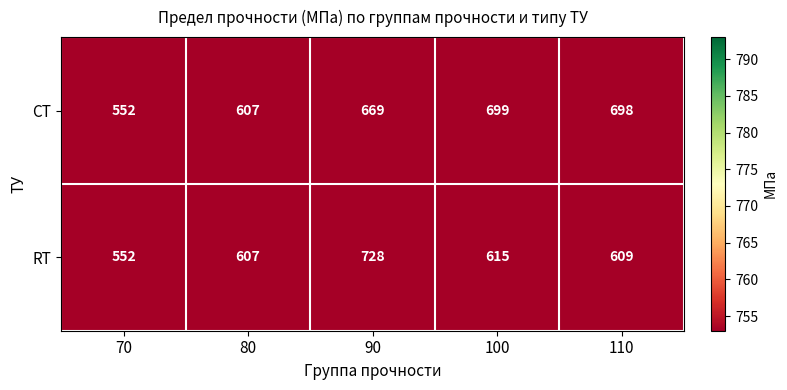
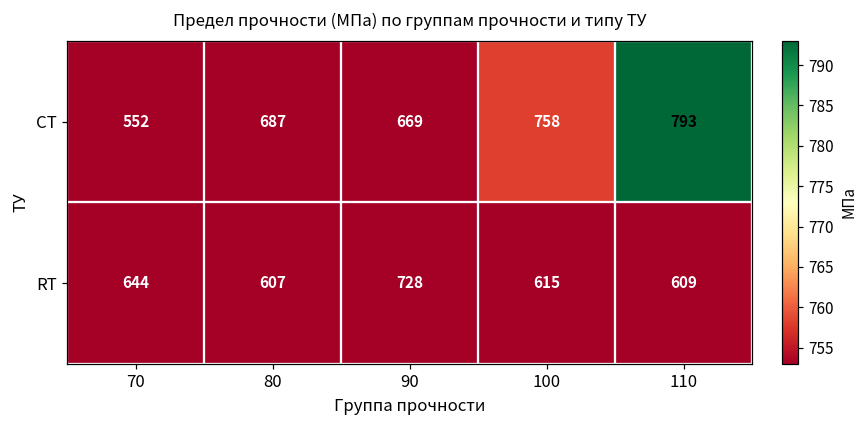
СТ, 80: 607 -> 687
СТ, 100: 699 -> 758
СТ, 110: 698 -> 793
RT, 70: 552 -> 644
